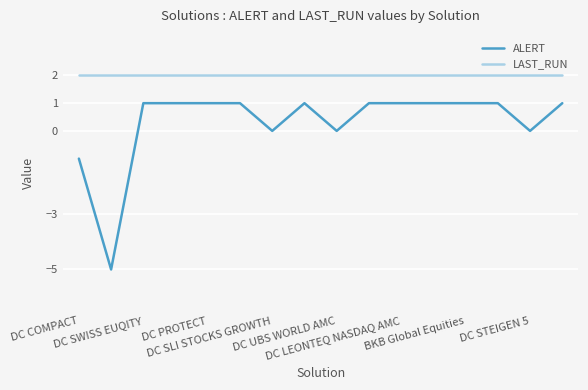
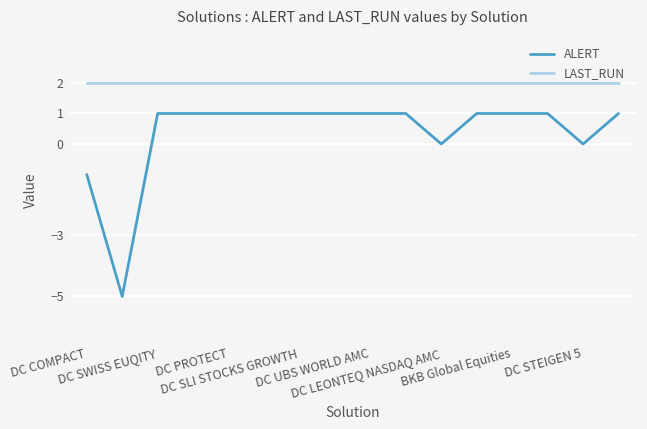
ALERT, DC SLI STOCKS GROWTH: 0 -> 1
ALERT, DC UBS WORLD AMC: 0 -> 1
ALERT, DC LEONTEQ NASDAQ AMC: 1 -> 0
